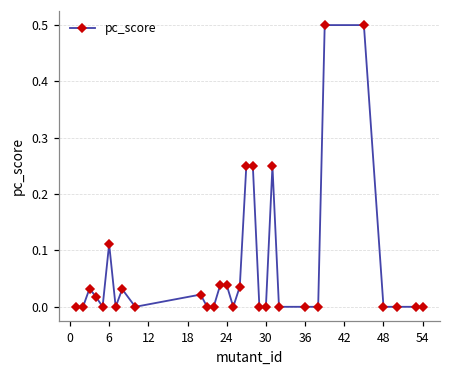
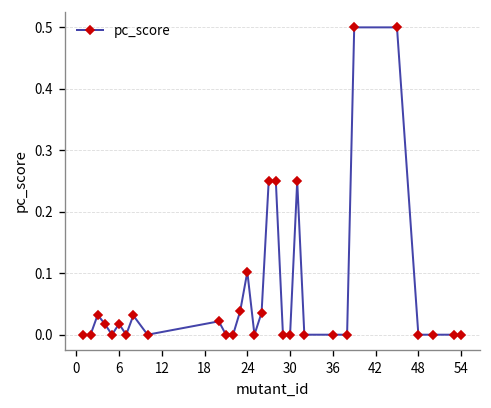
6: 0.11 -> 0.02
24: 0.04 -> 0.10
